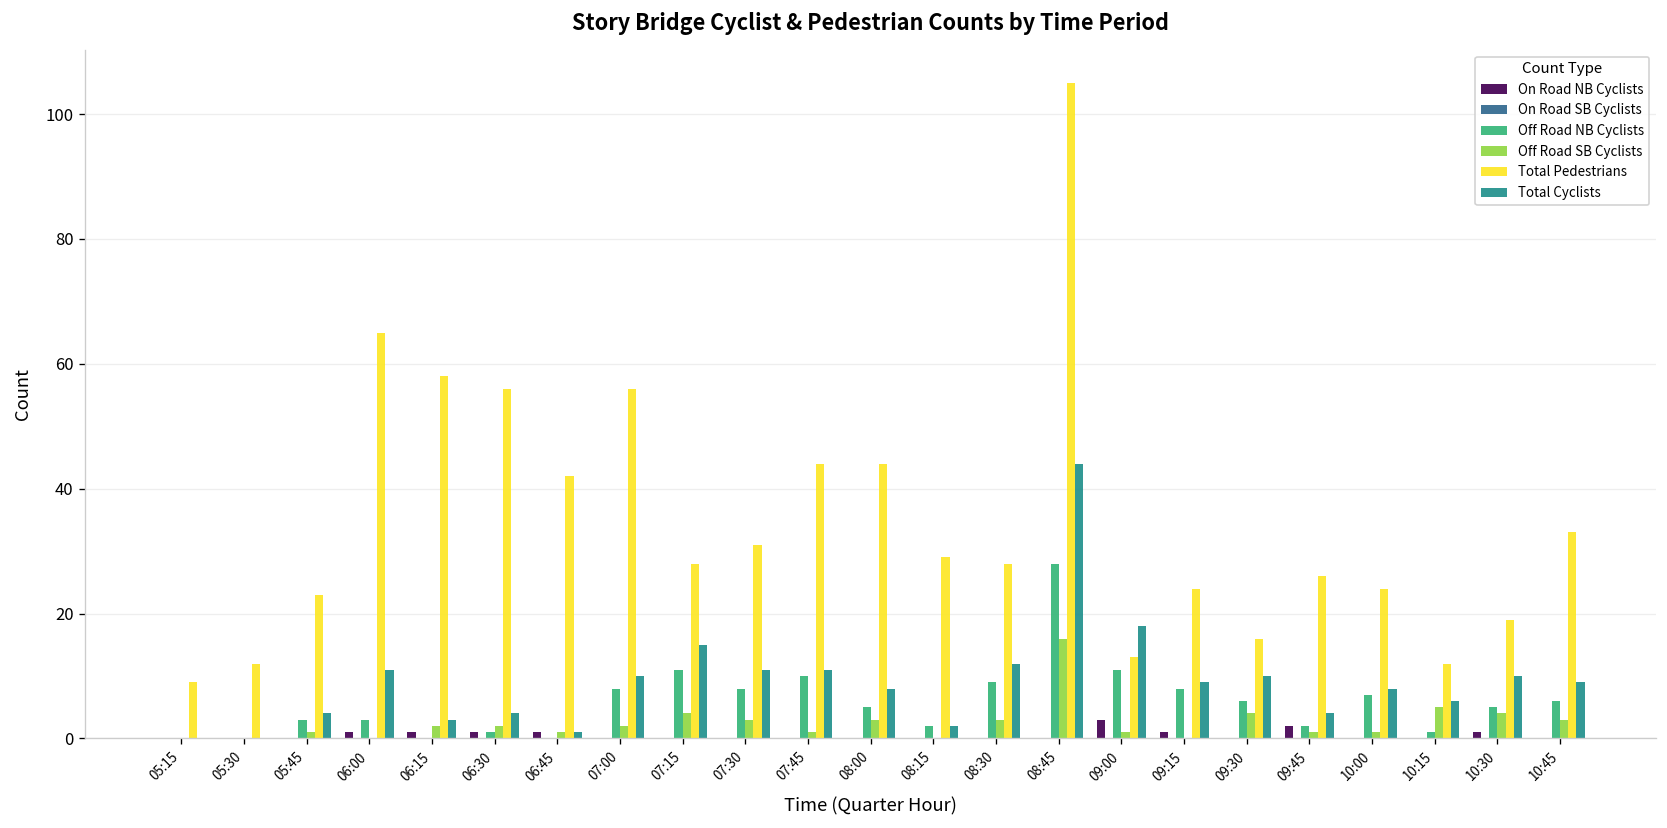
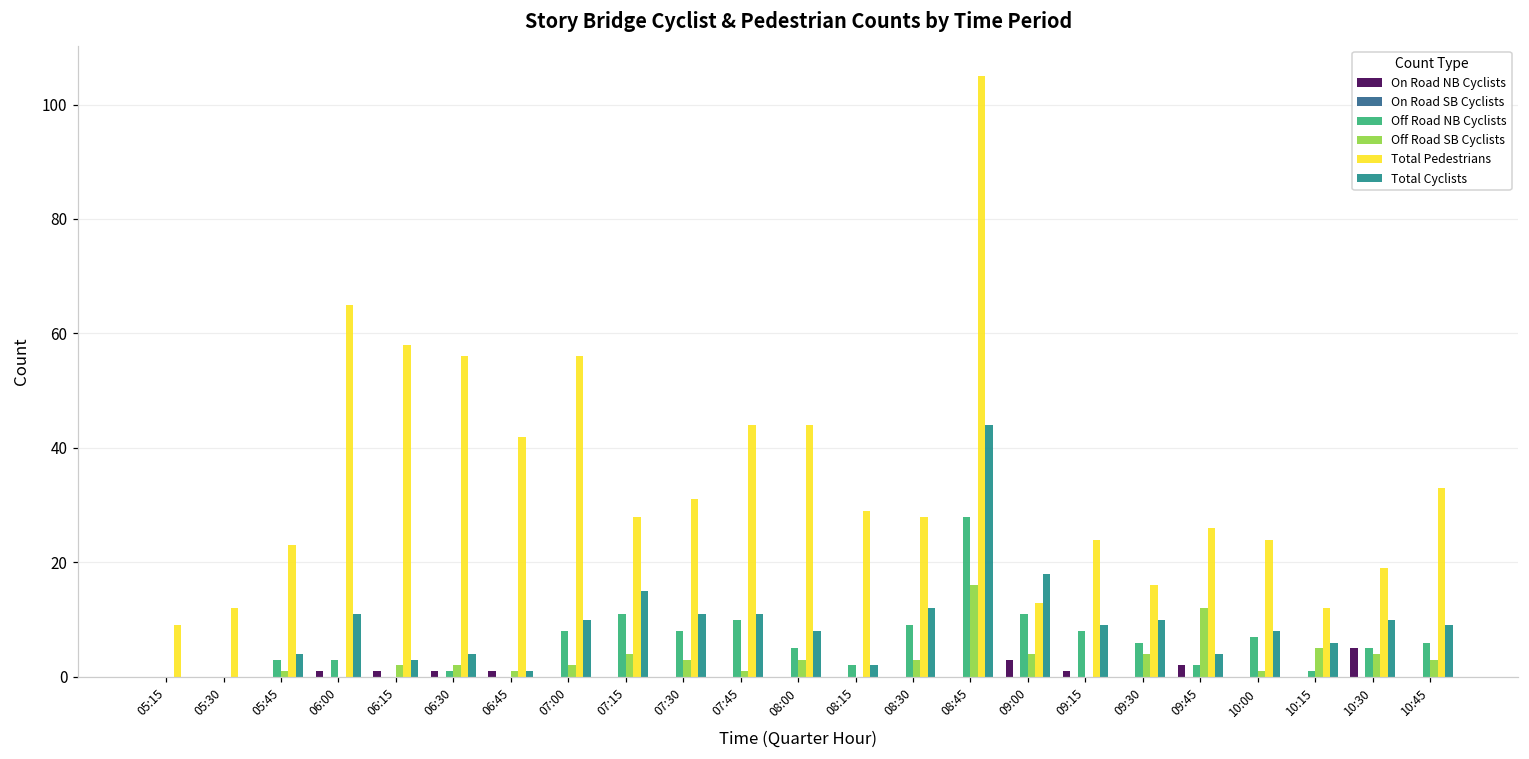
Off Road SB Cyclists, 09:00: 1 -> 4
Off Road SB Cyclists, 09:45: 1 -> 12
On Road NB Cyclists, 10:30: 1 -> 5
